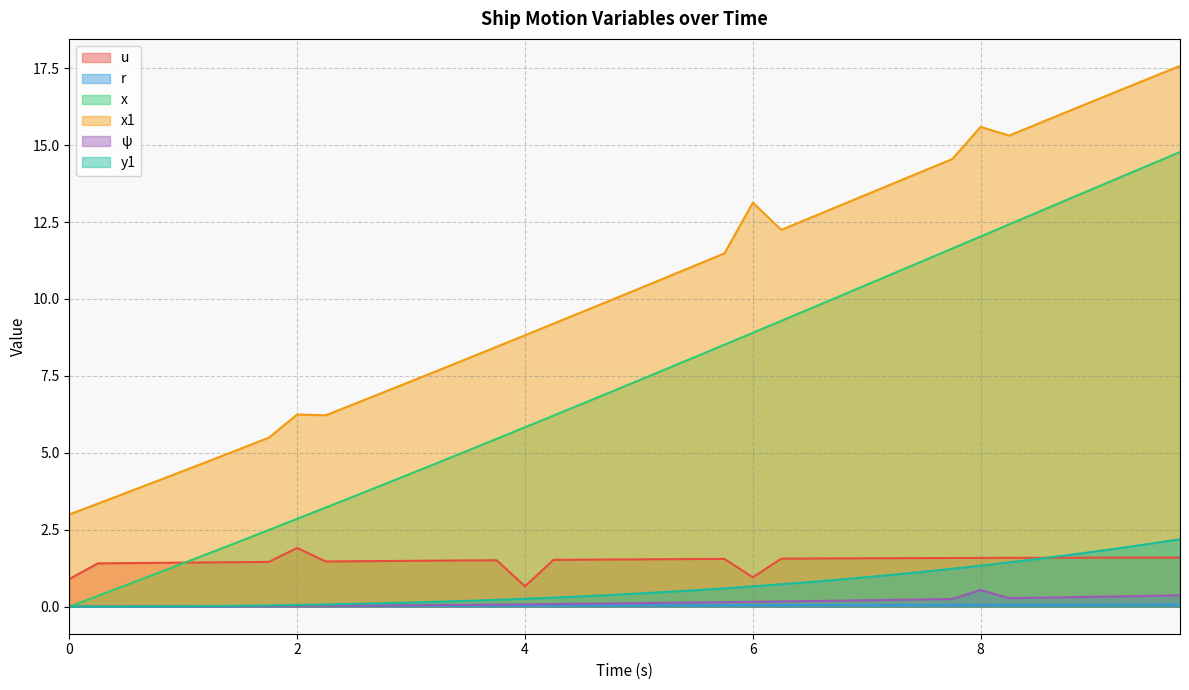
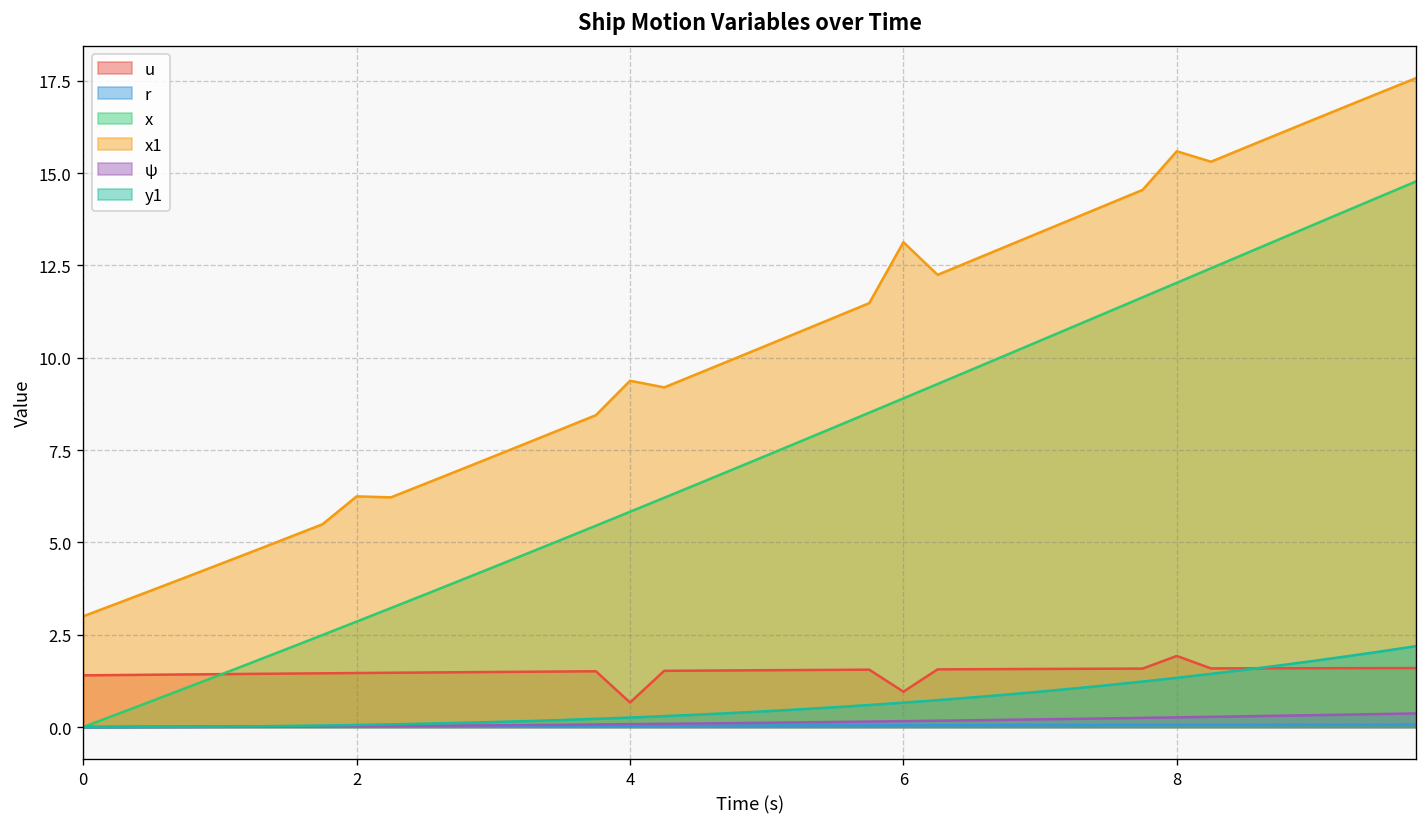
u, 0: 0.9 -> 1.4
u, 2: 1.9 -> 1.5
x1, 4: 8.8 -> 9.4
u, 8: 1.6 -> 1.9
ψ, 8: 0.5 -> 0.3
